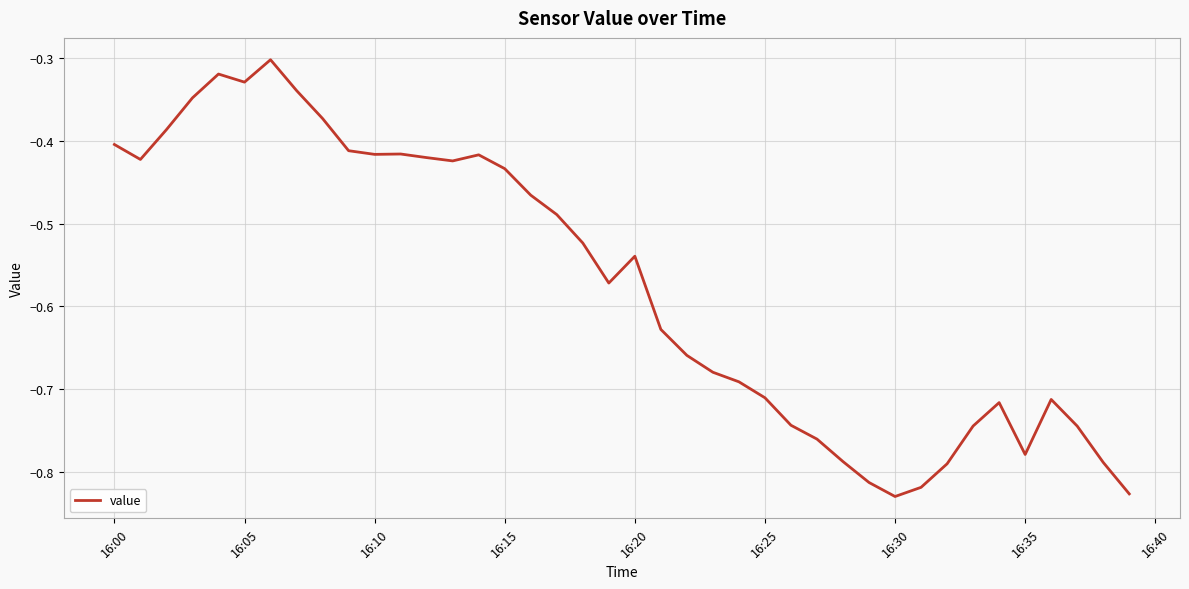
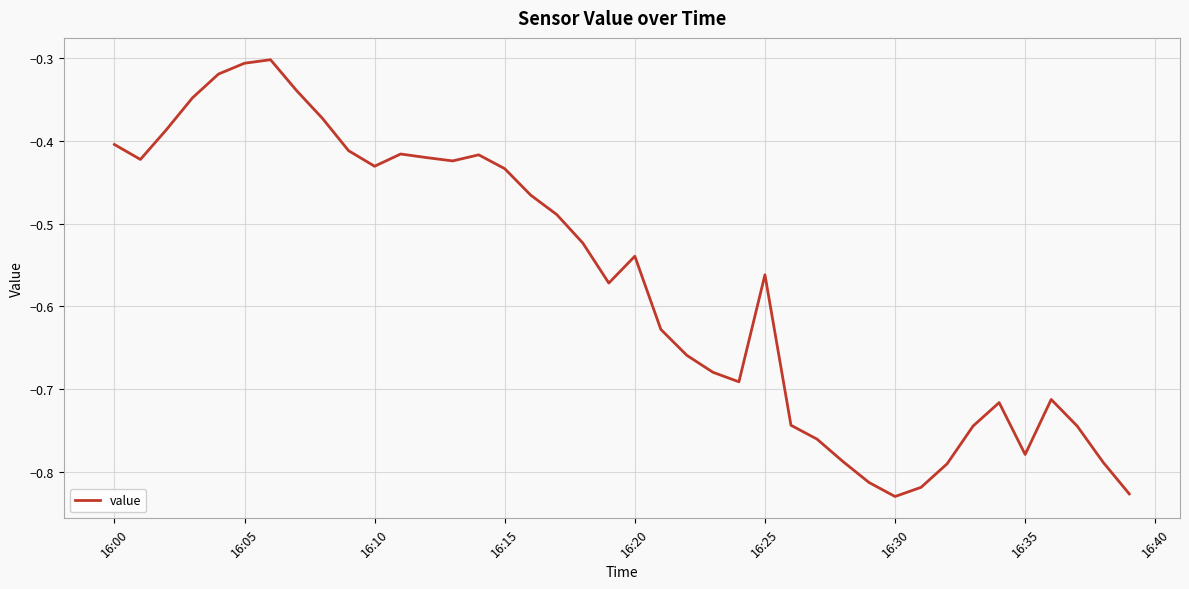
16:05: -0.33 -> -0.31
16:10: -0.42 -> -0.43
16:25: -0.71 -> -0.56
